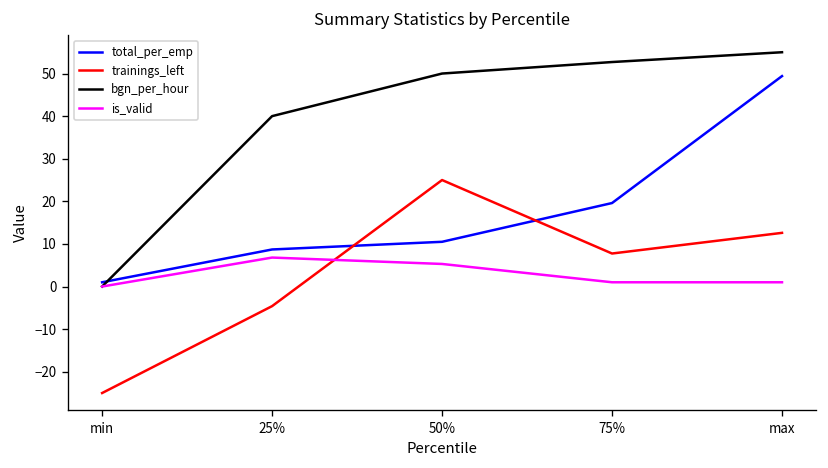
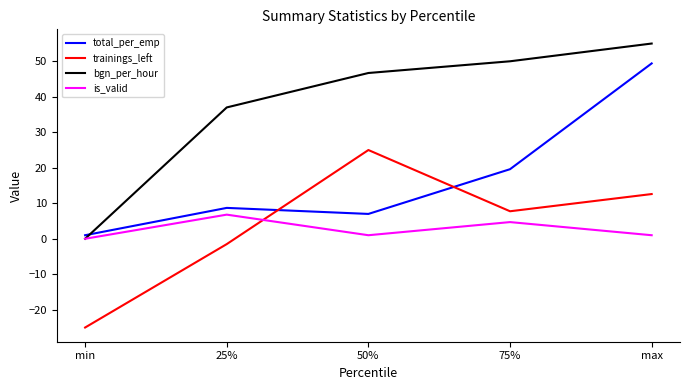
trainings_left, 25%: -5 -> -2
bgn_per_hour, 25%: 40 -> 37
total_per_emp, 50%: 11 -> 7
bgn_per_hour, 50%: 50 -> 47
is_valid, 50%: 5 -> 1
bgn_per_hour, 75%: 53 -> 50
is_valid, 75%: 1 -> 5
